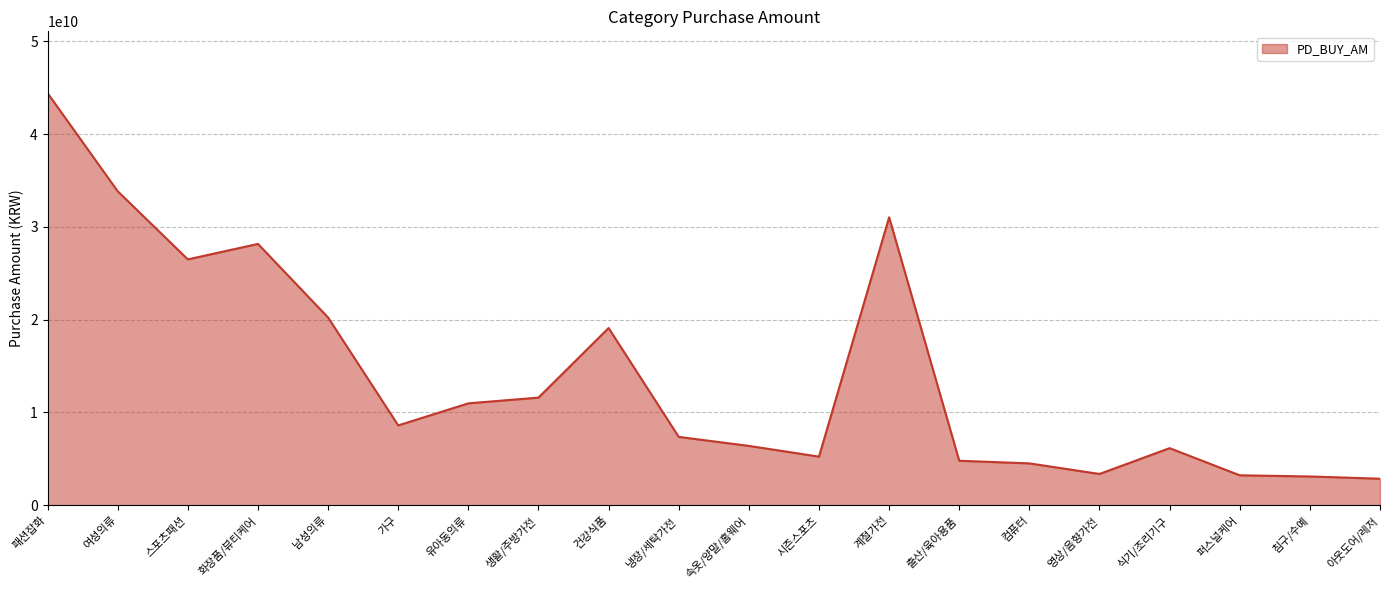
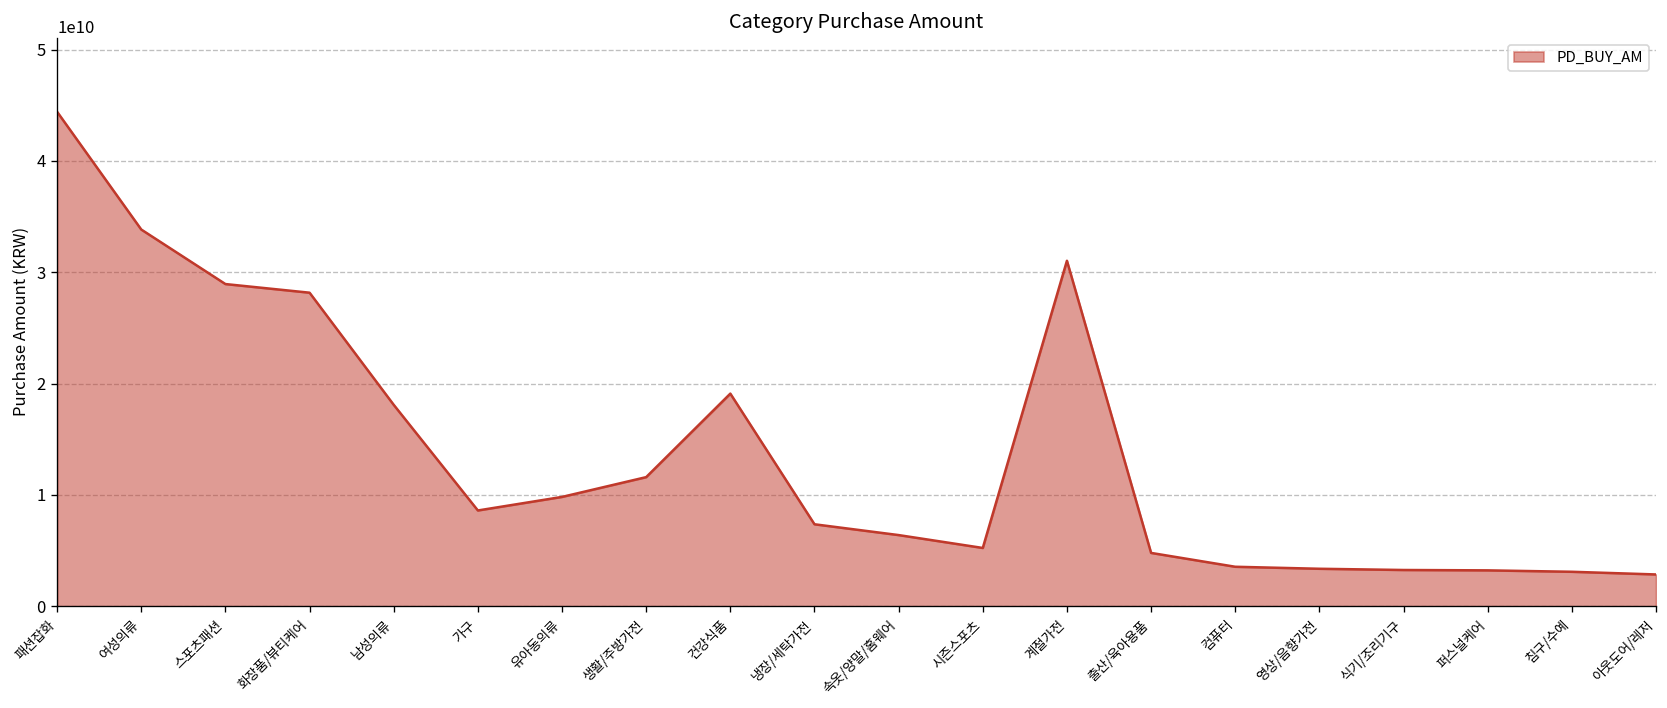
스포츠패션: 26000000000 -> 29000000000
남성의류: 20000000000 -> 18000000000
유아동의류: 11000000000 -> 10000000000
컴퓨터: 5000000000 -> 4000000000
식기/조리기구: 6000000000 -> 3000000000
